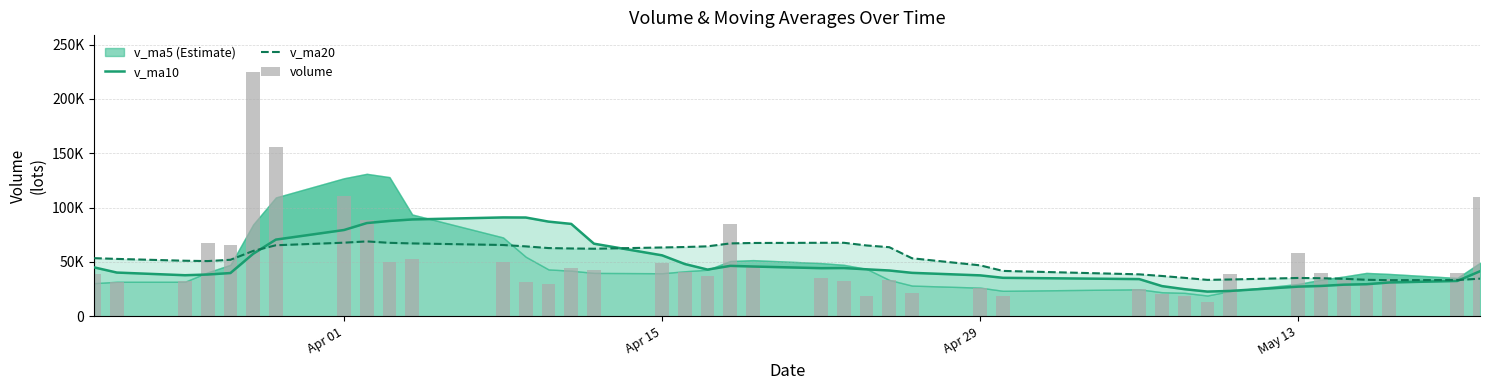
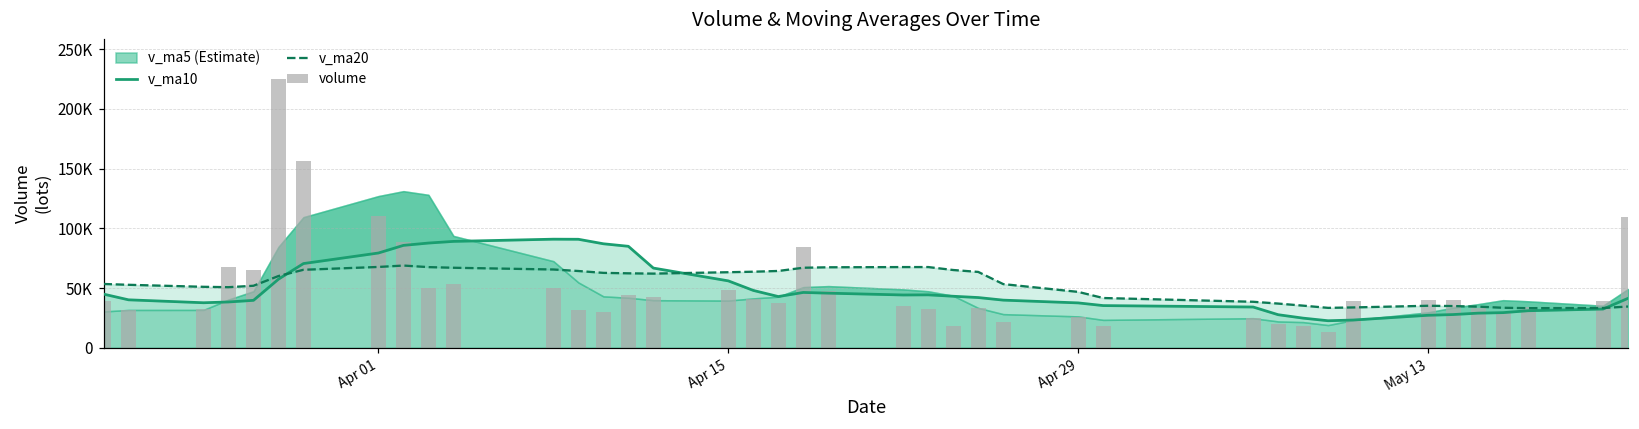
volume, May 13: 58000 -> 40000
